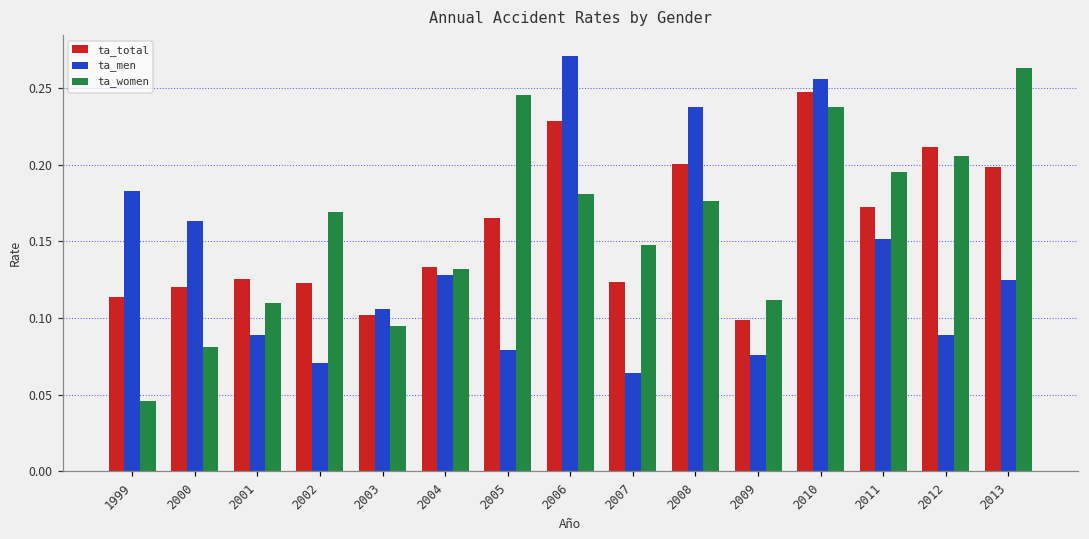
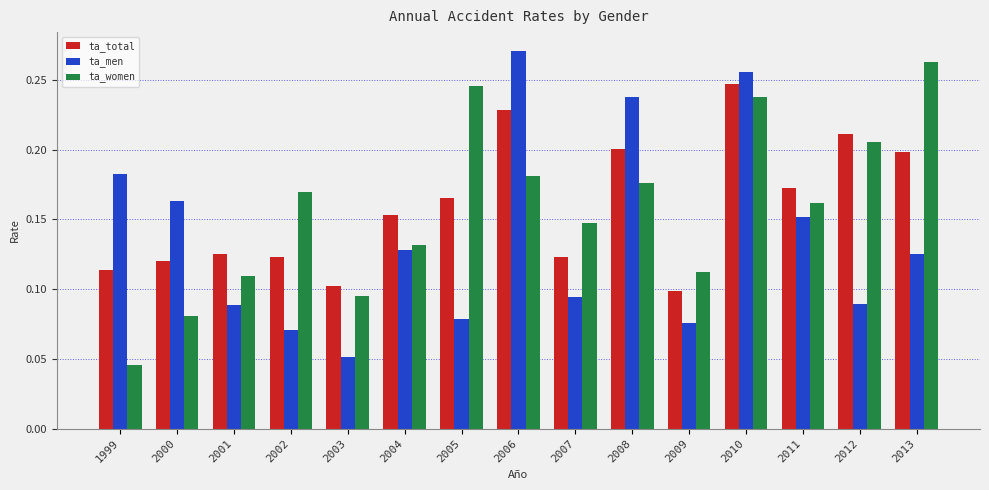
ta_men, 2003: 0.106 -> 0.051
ta_total, 2004: 0.133 -> 0.153
ta_men, 2007: 0.064 -> 0.095
ta_women, 2011: 0.195 -> 0.162
